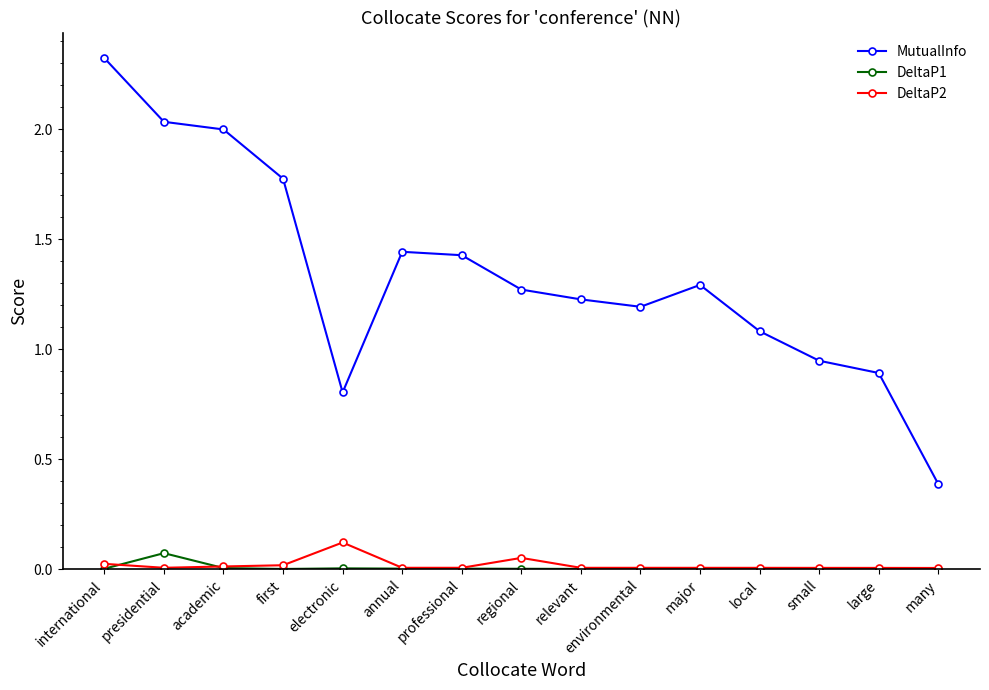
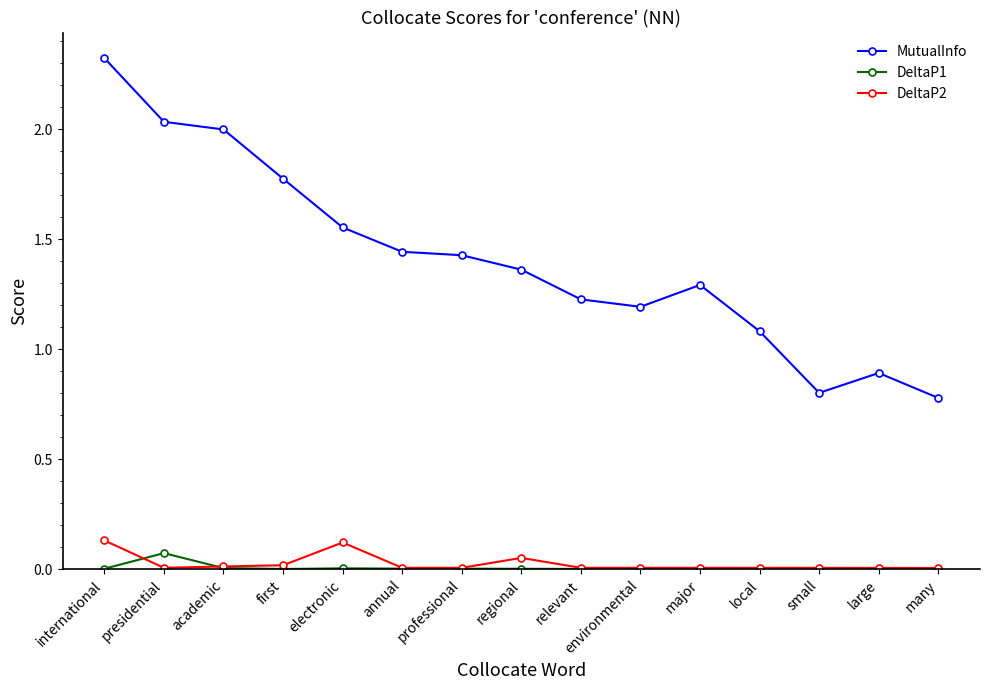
DeltaP2, international: 0.02 -> 0.13
MutualInfo, electronic: 0.80 -> 1.55
MutualInfo, regional: 1.27 -> 1.36
MutualInfo, small: 0.95 -> 0.80
MutualInfo, many: 0.39 -> 0.78
